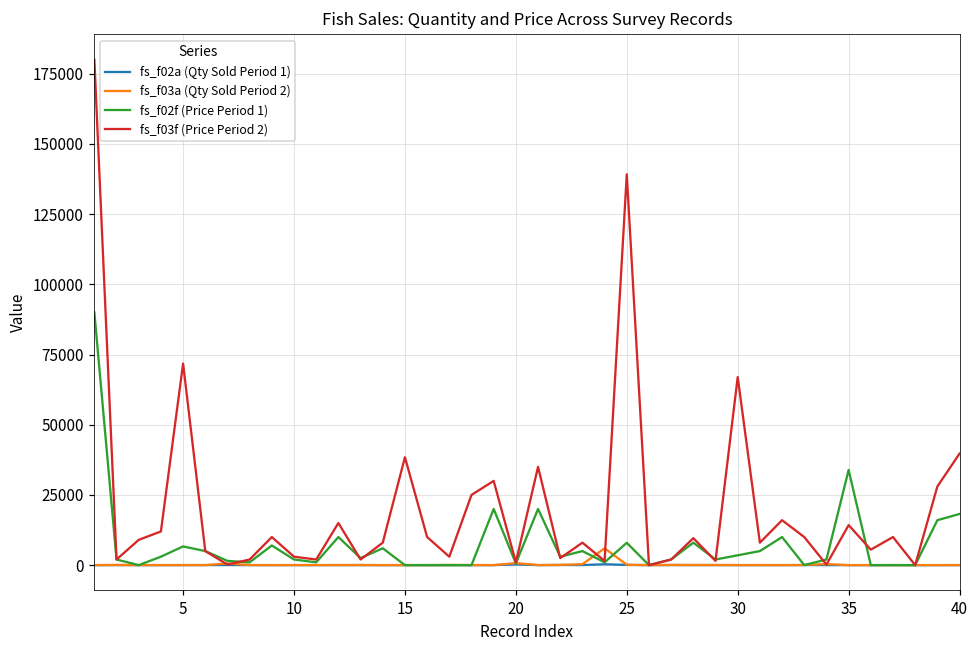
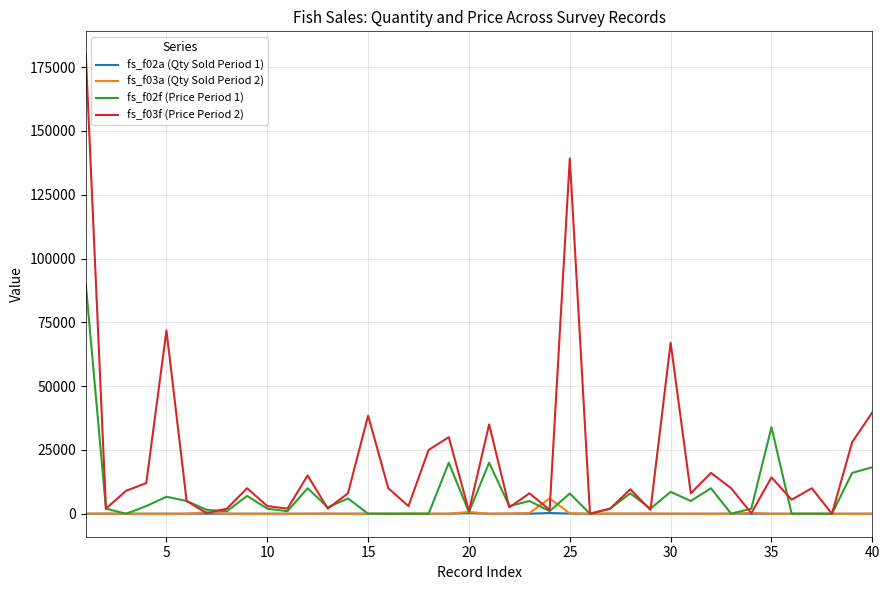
fs_f02f (Price Period 1), 30: 4000 -> 9000
